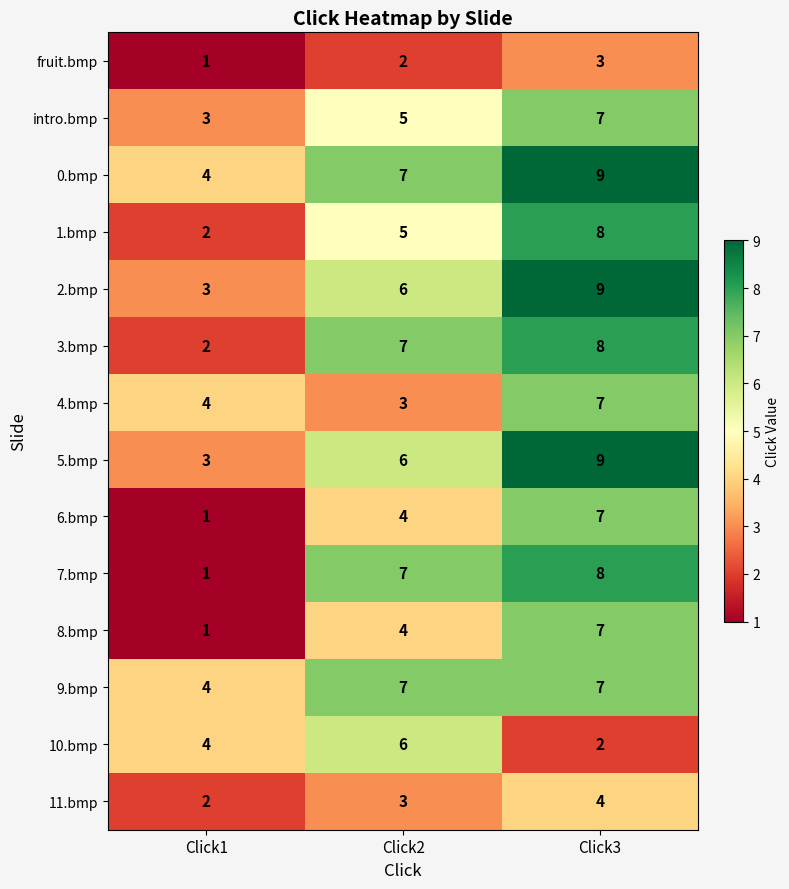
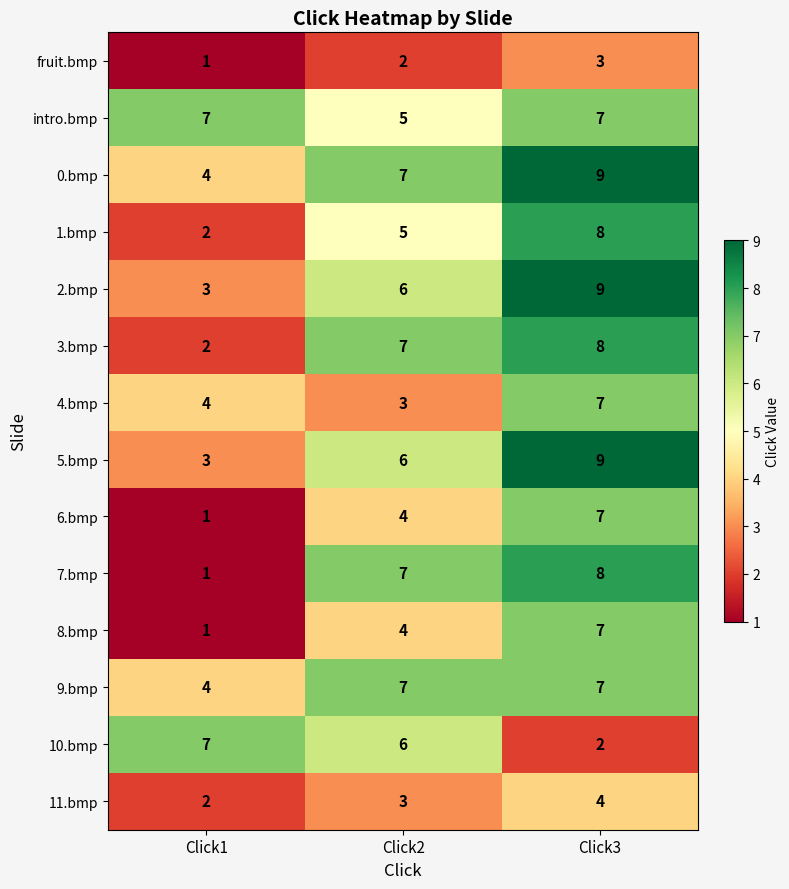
intro.bmp, Click1: 3 -> 7
10.bmp, Click1: 4 -> 7
